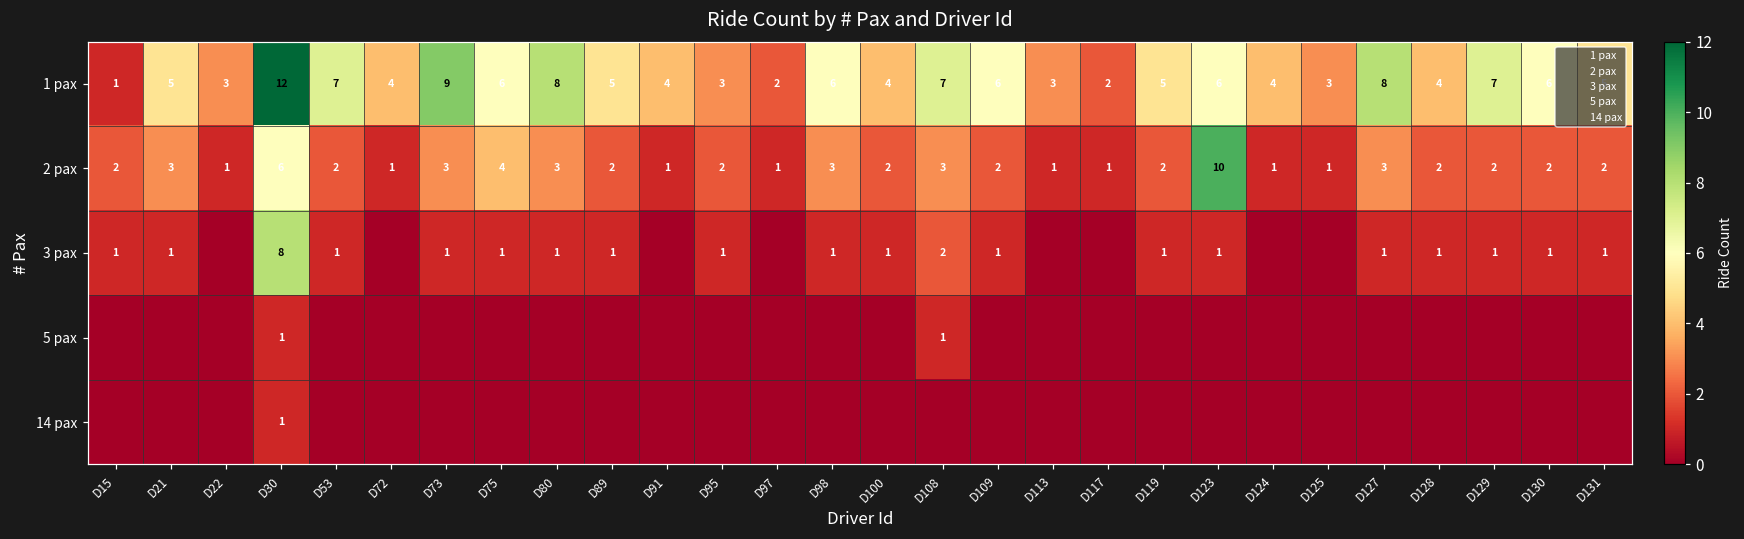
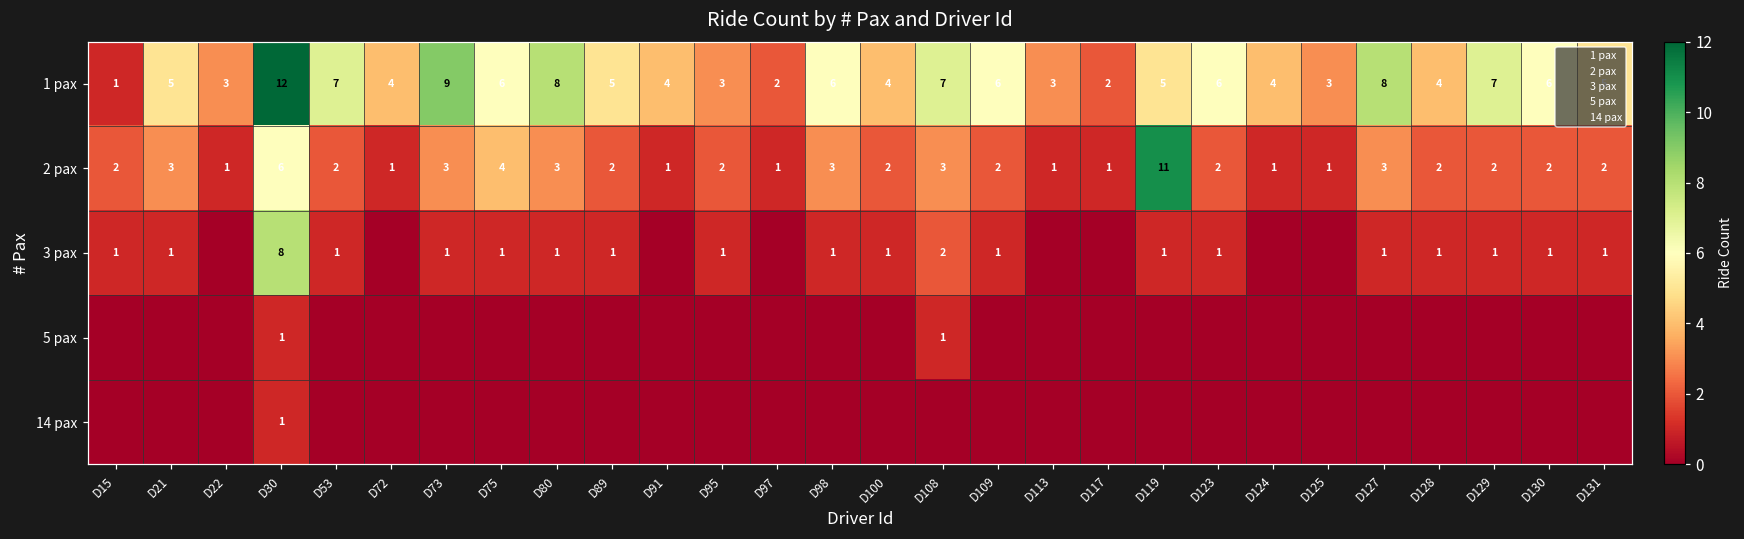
2 pax, D119: 2 -> 11
2 pax, D123: 10 -> 2
